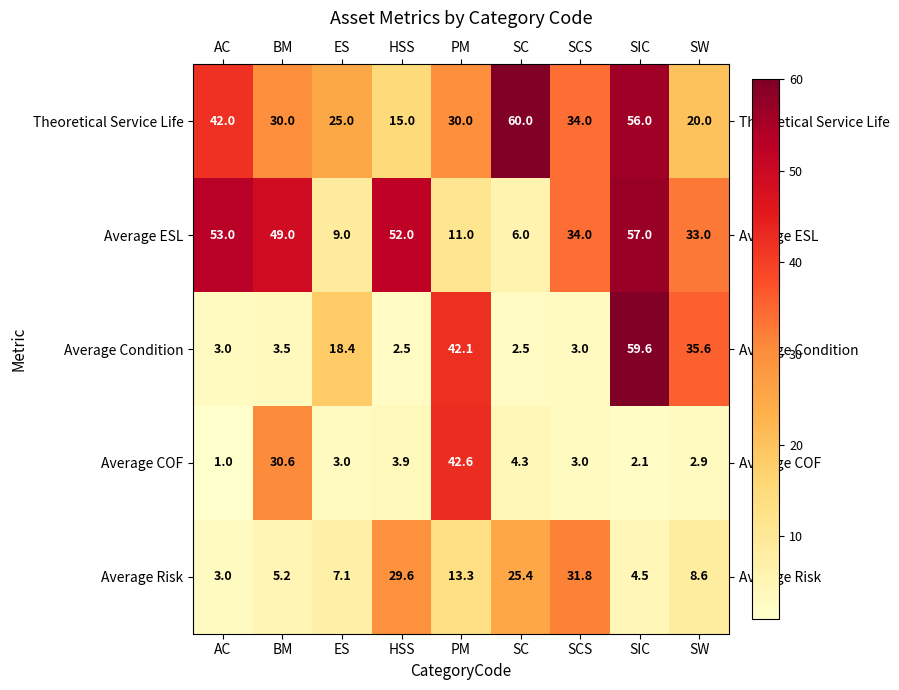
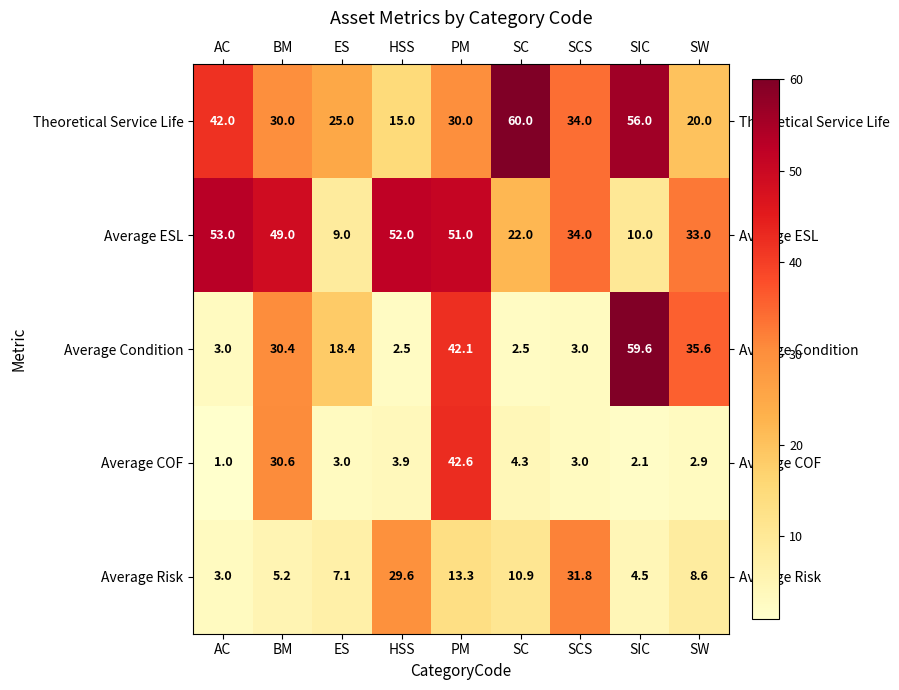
Average ESL, PM: 11.0 -> 51.0
Average ESL, SC: 6.0 -> 22.0
Average ESL, SIC: 57.0 -> 10.0
Average Condition, BM: 3.5 -> 30.4
Average Risk, SC: 25.4 -> 10.9
